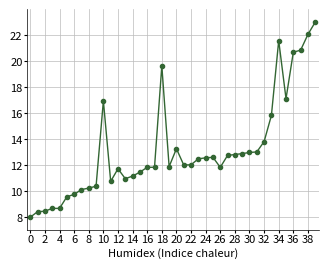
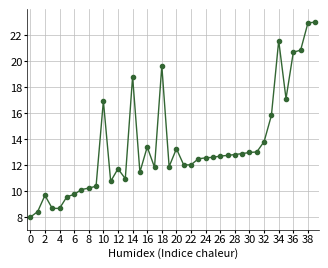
2: 8.5 -> 9.7
14: 11.2 -> 18.8
16: 11.8 -> 13.4
26: 11.8 -> 12.7
38: 22.1 -> 22.9
